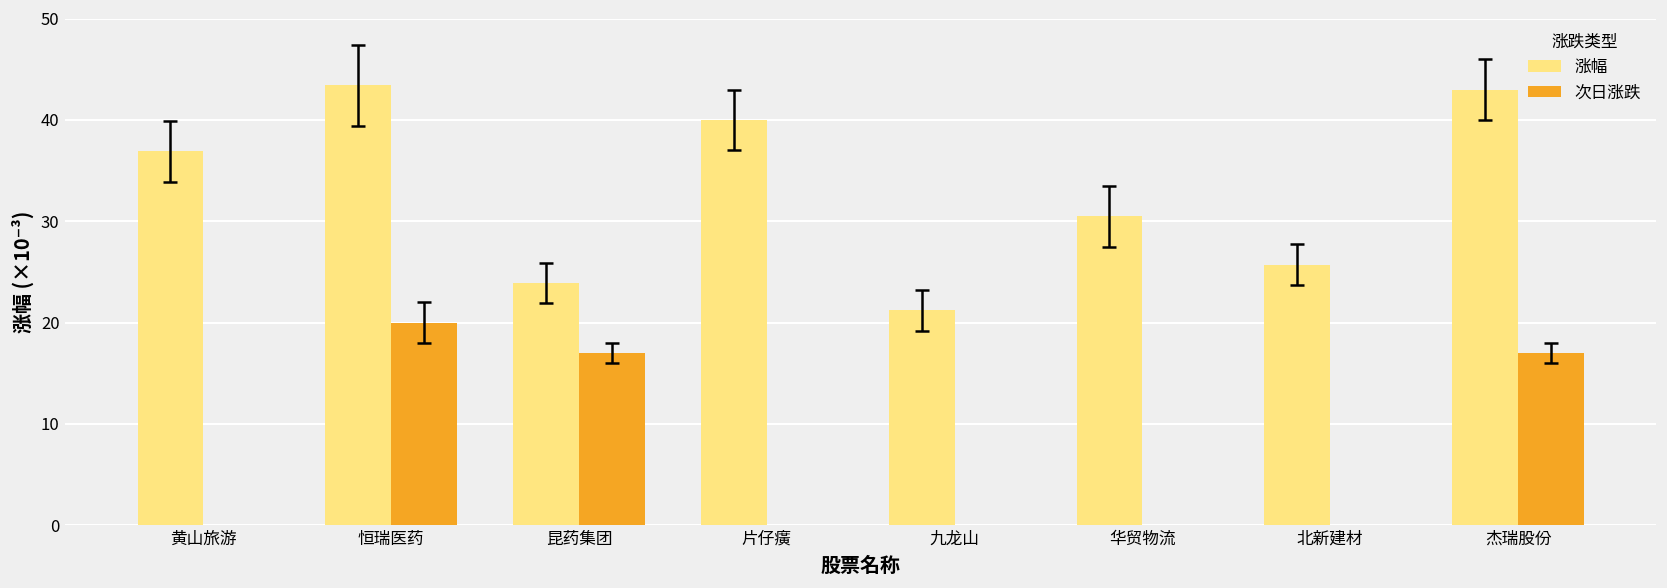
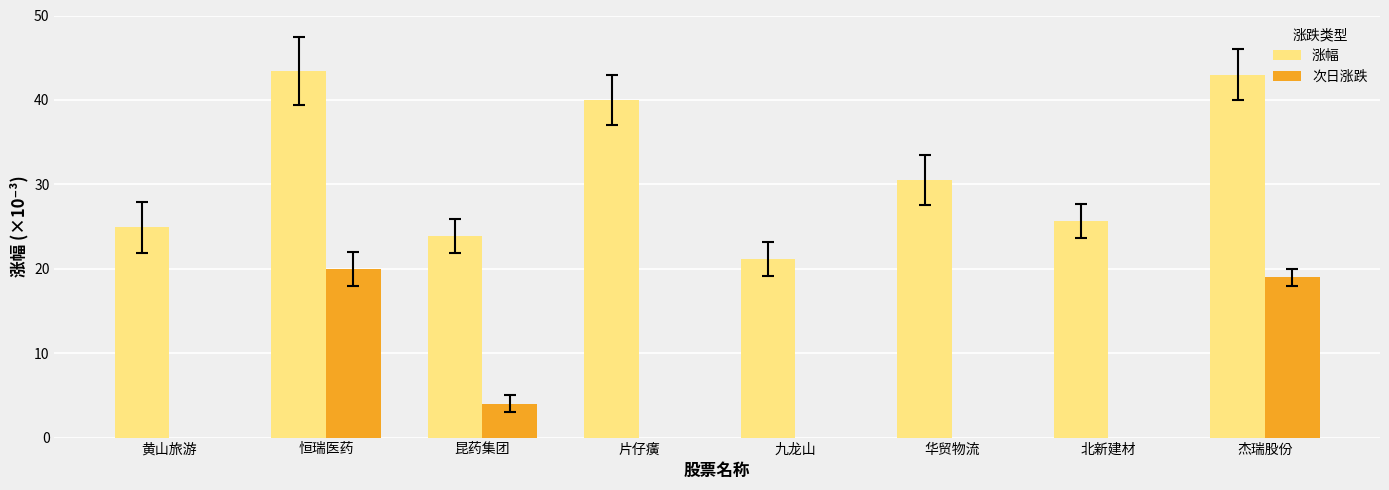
涨幅, 黄山旅游: 37 -> 25
次日涨跌, 昆药集团: 17 -> 4
次日涨跌, 杰瑞股份: 17 -> 19
